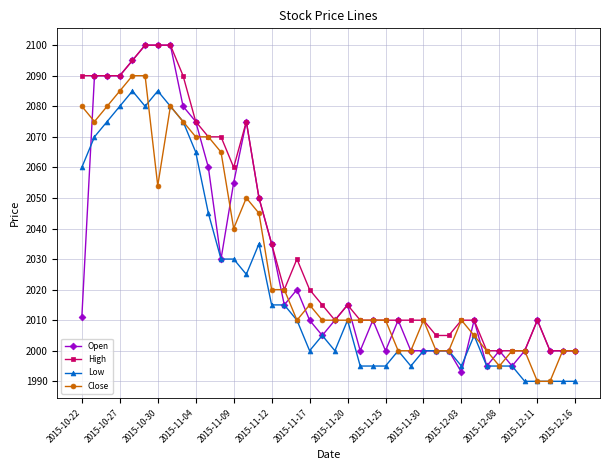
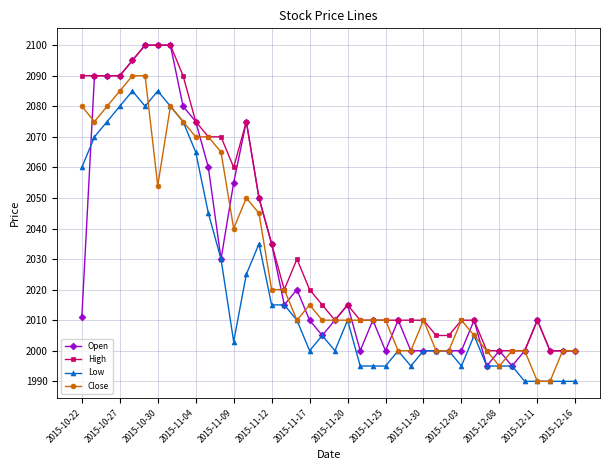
Low, 2015-11-09: 2030 -> 2003
Open, 2015-12-03: 1993 -> 2000
